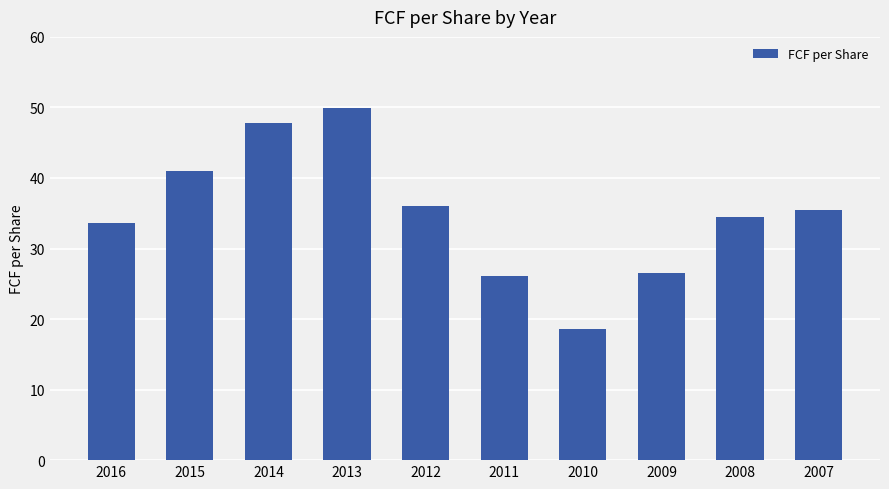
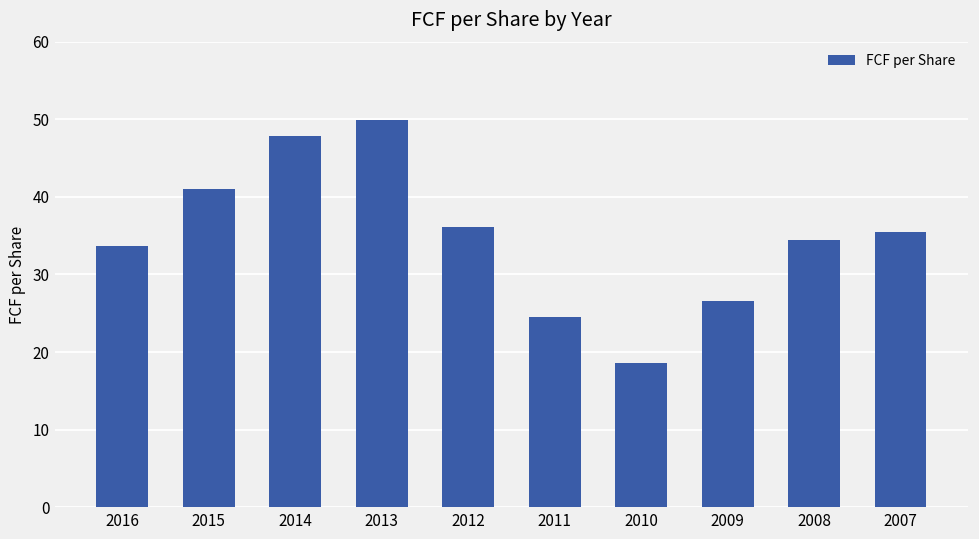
2011: 26 -> 25
